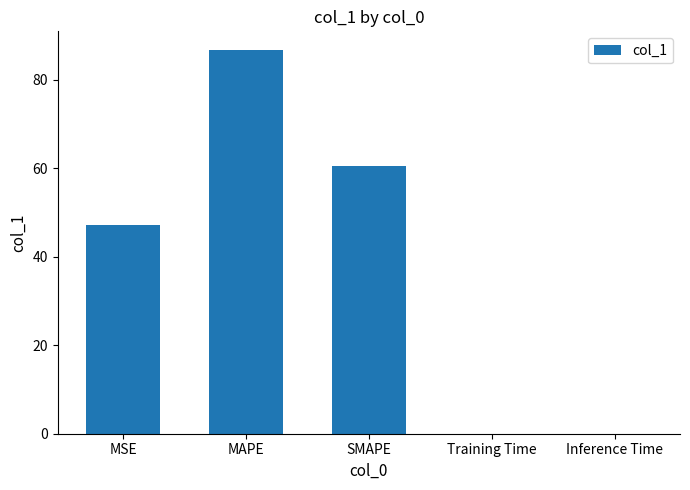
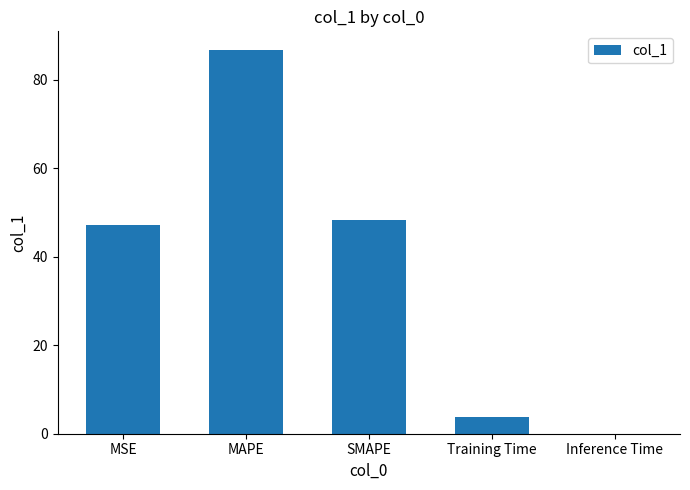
SMAPE: 60 -> 48
Training Time: 0 -> 4
